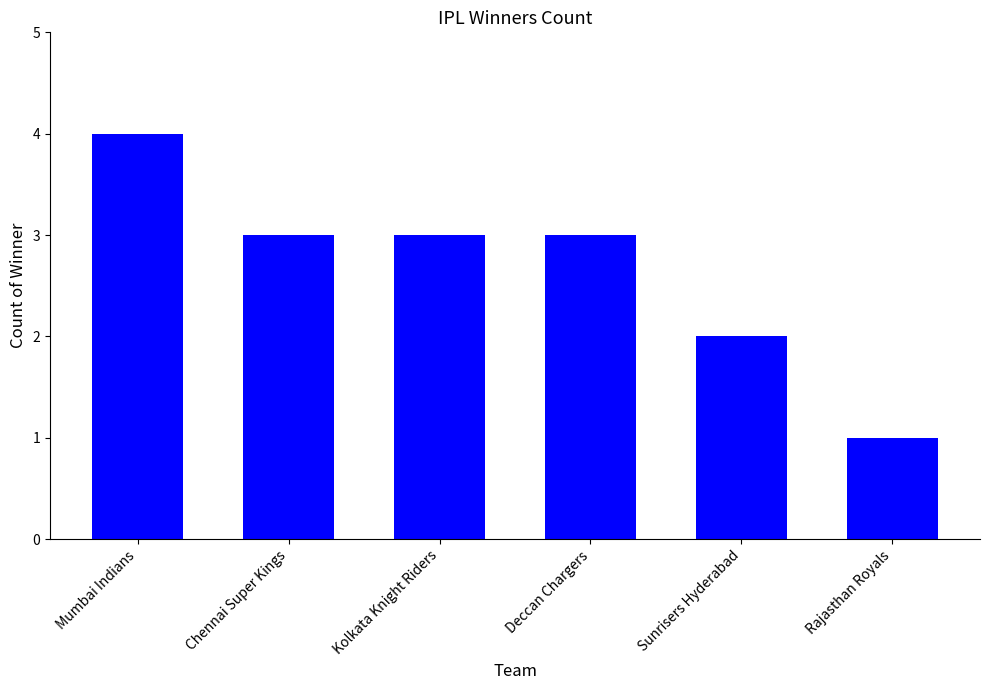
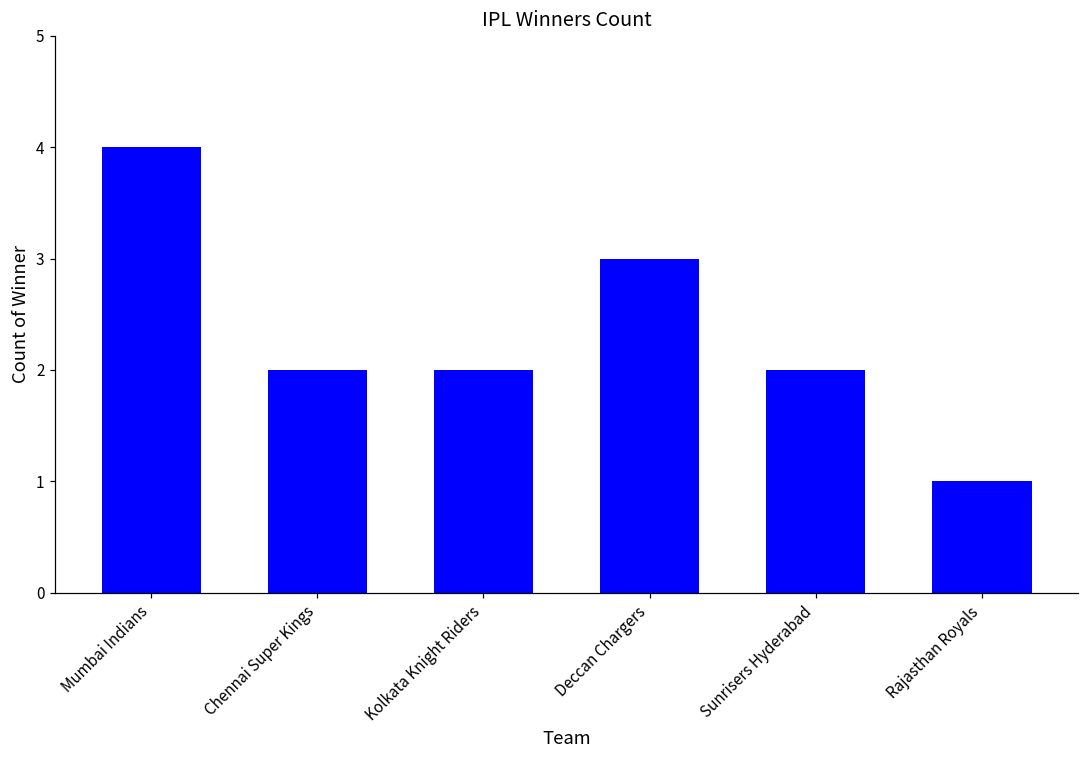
Chennai Super Kings: 3 -> 2
Kolkata Knight Riders: 3 -> 2
